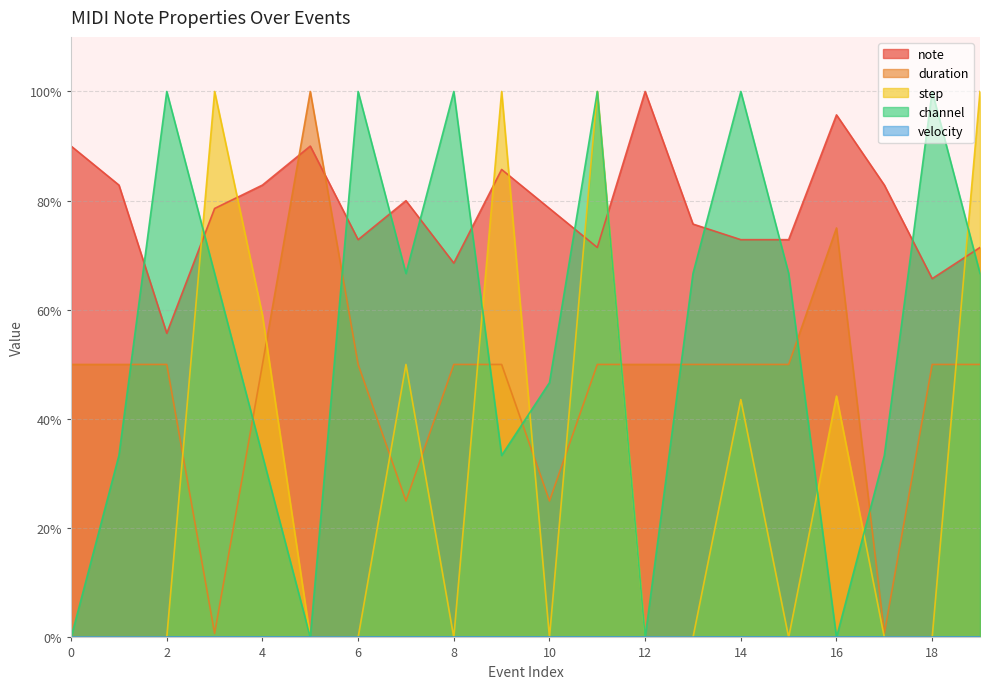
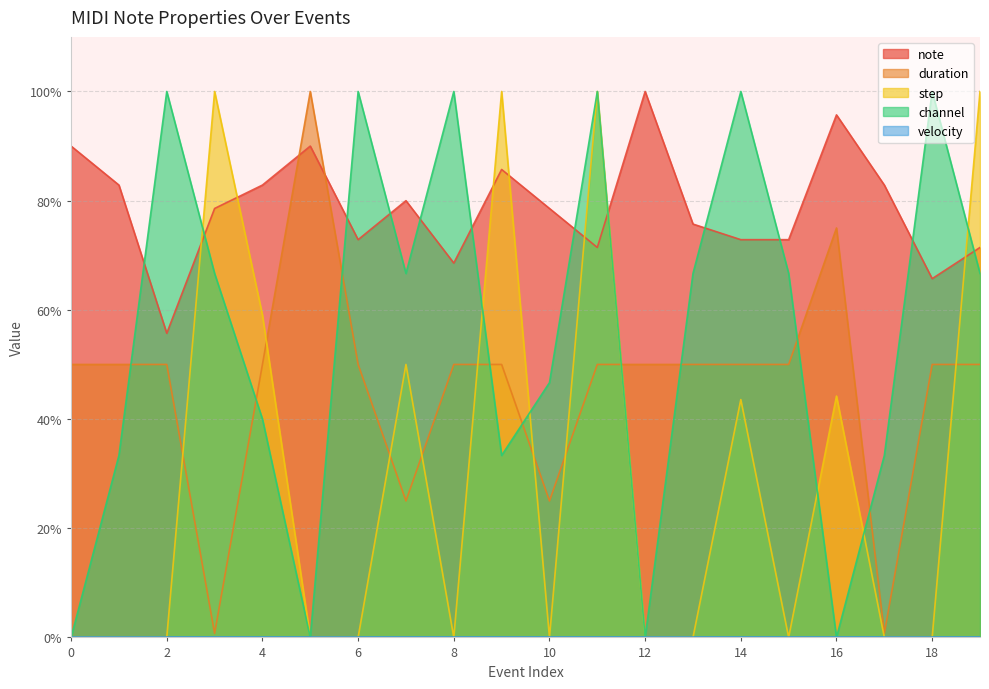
channel, 4: 33% -> 40%
